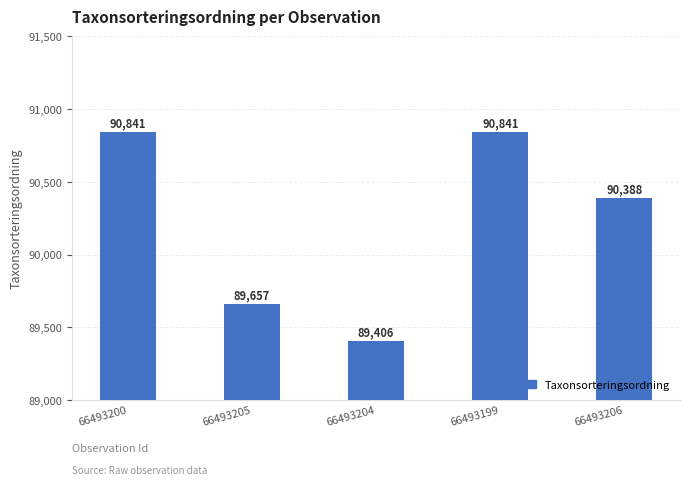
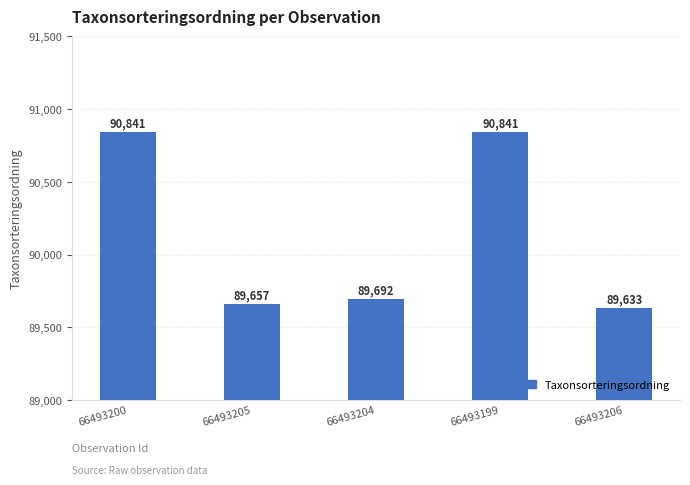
66493204: 89,406 -> 89,692
66493206: 90,388 -> 89,633
